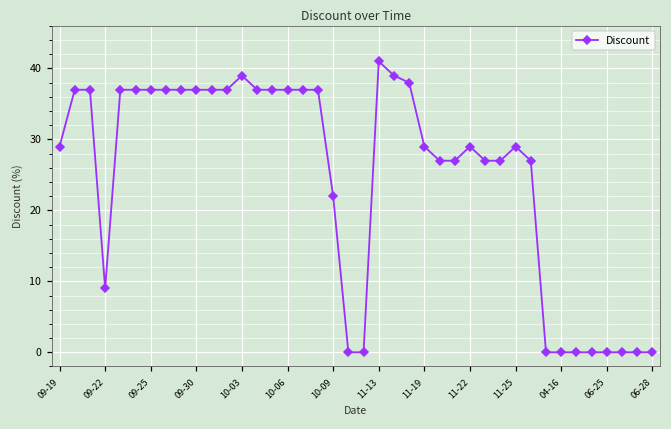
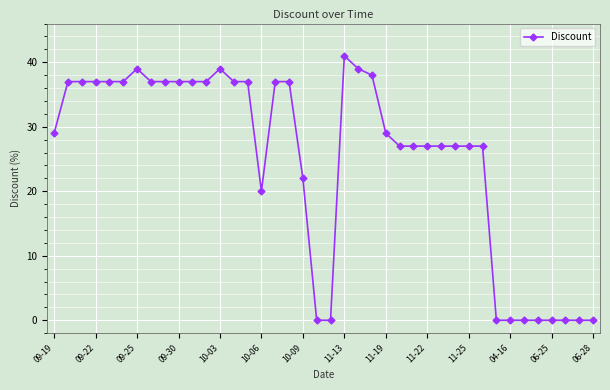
09-22: 9 -> 37
09-25: 37 -> 39
10-06: 37 -> 20
11-22: 29 -> 27
11-25: 29 -> 27
